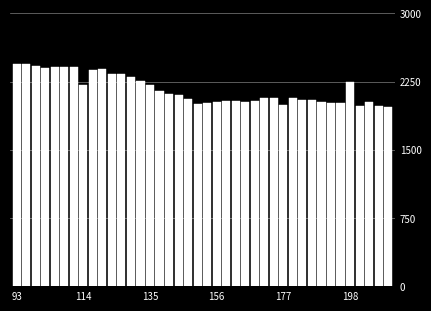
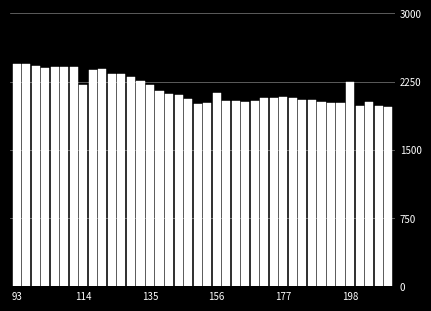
156: 2000 -> 2100
177: 2000 -> 2100
